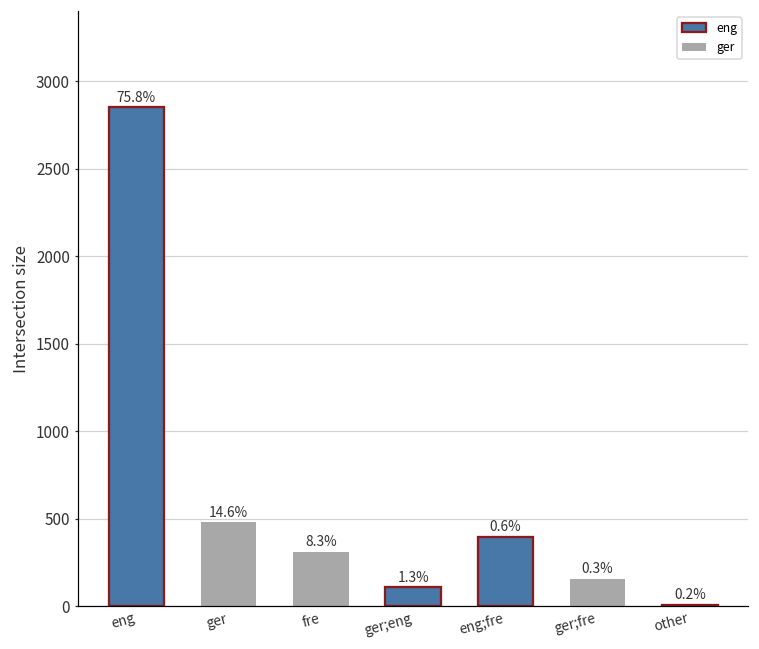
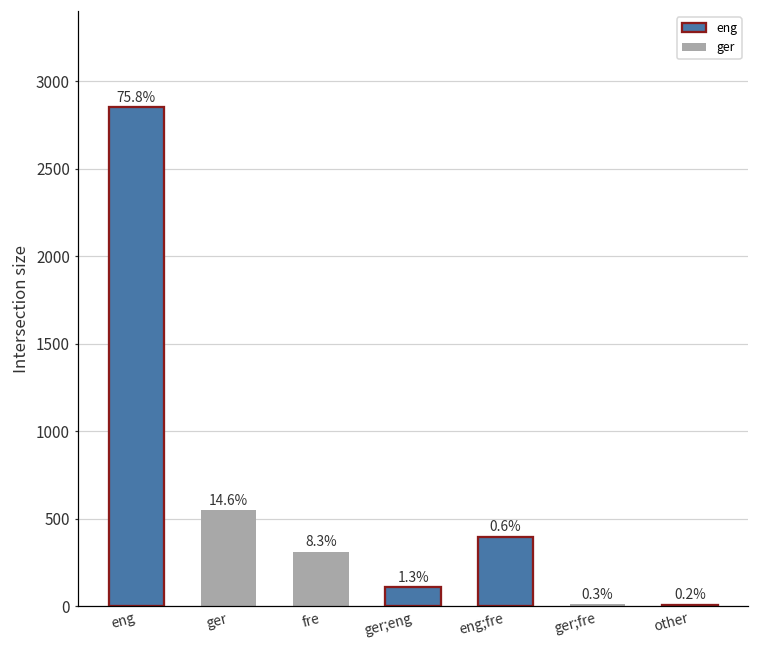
ger: 480 -> 550
ger;fre: 160 -> 10
